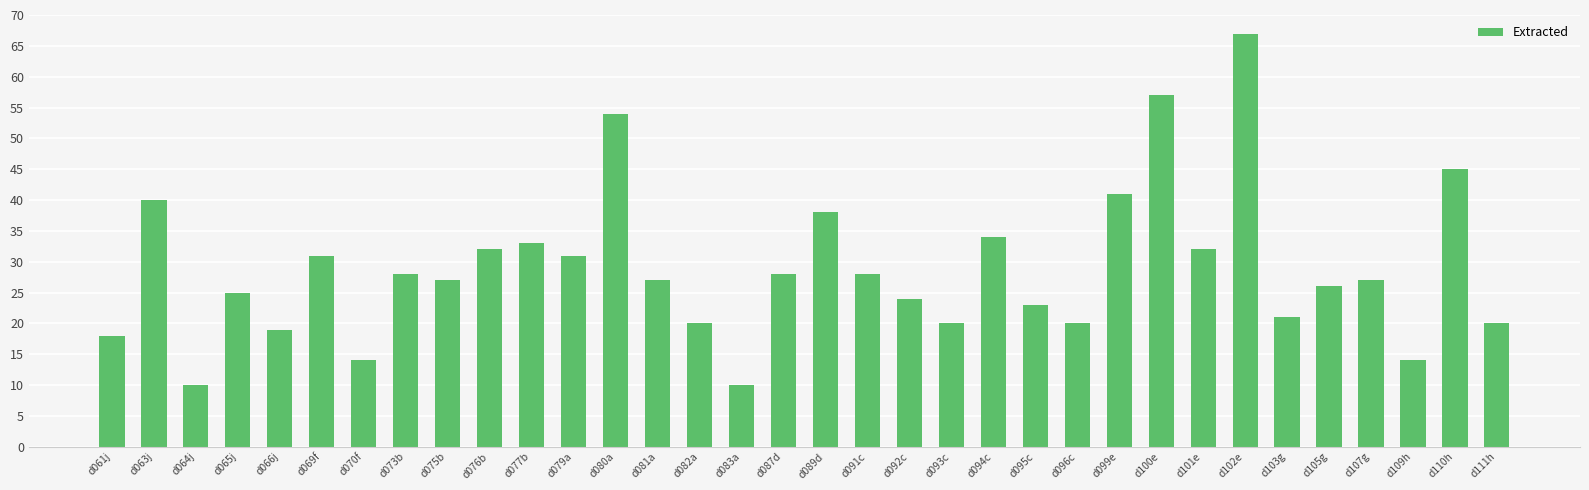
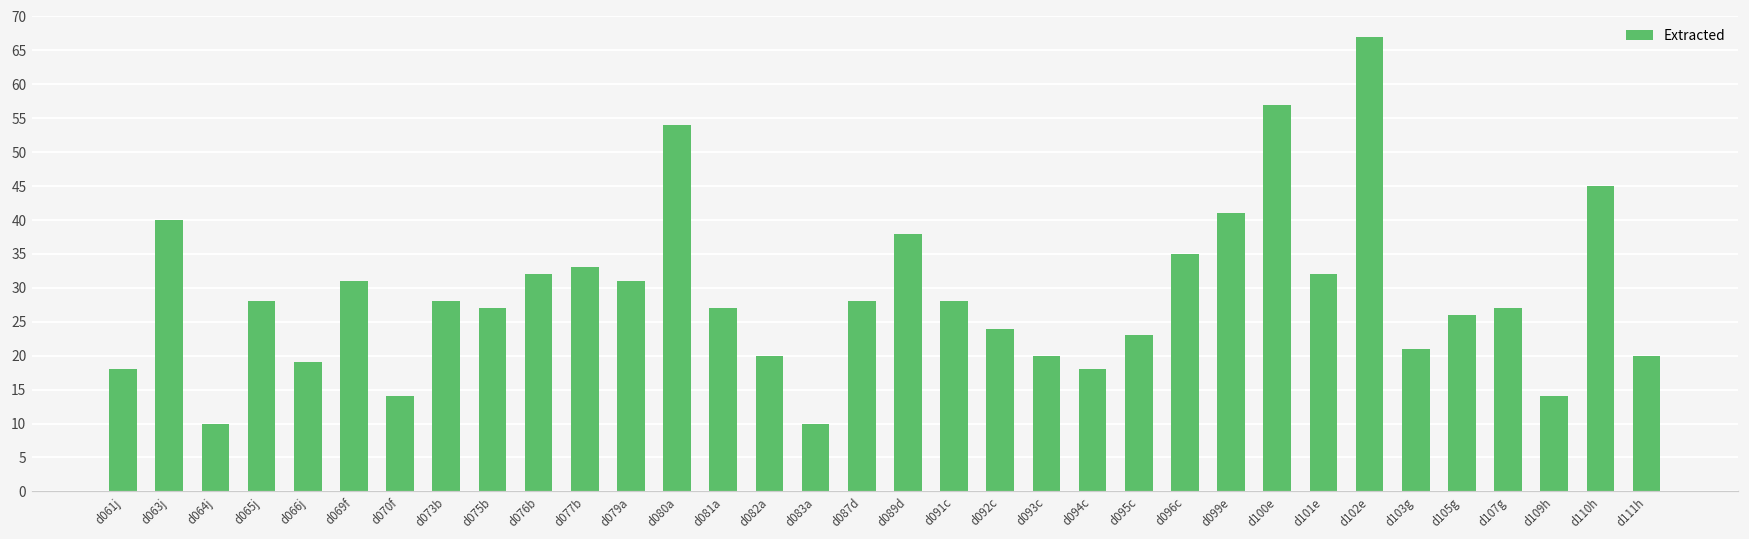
d065j: 25 -> 28
d094c: 34 -> 18
d096c: 20 -> 35
